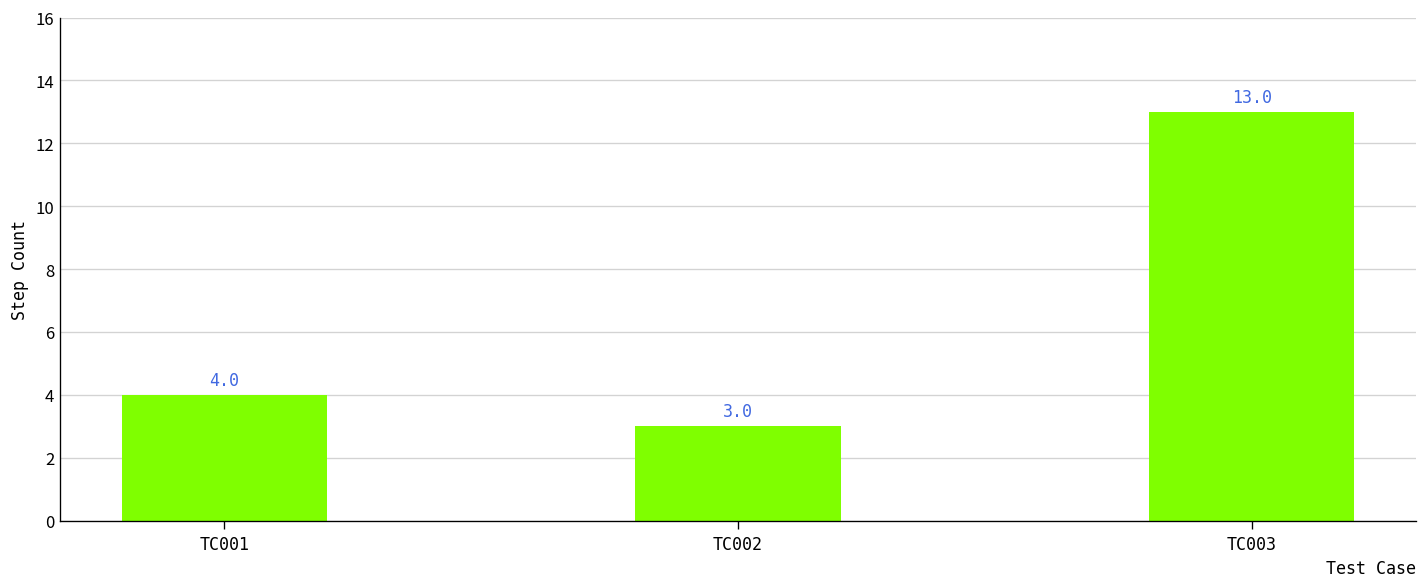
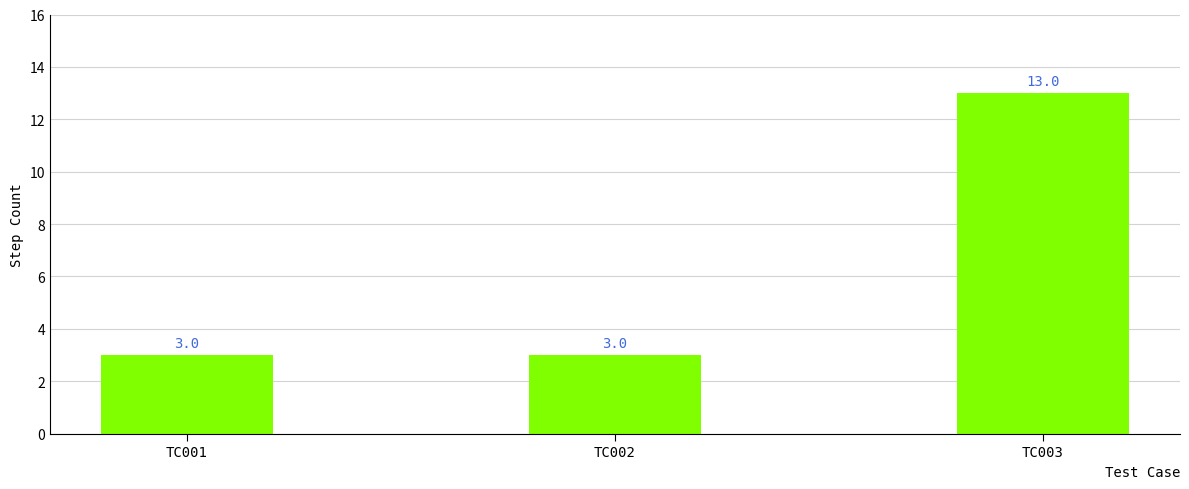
TC001: 4.0 -> 3.0
